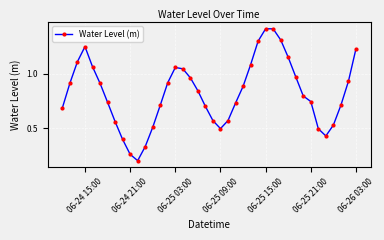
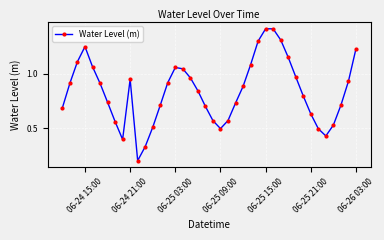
06-24 21:00: 0.26 -> 0.95
06-25 21:00: 0.75 -> 0.63
